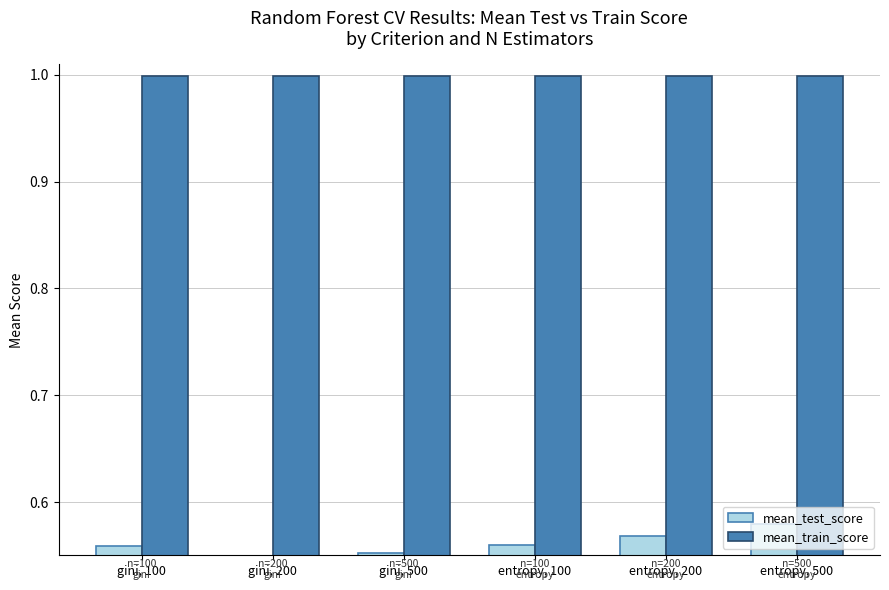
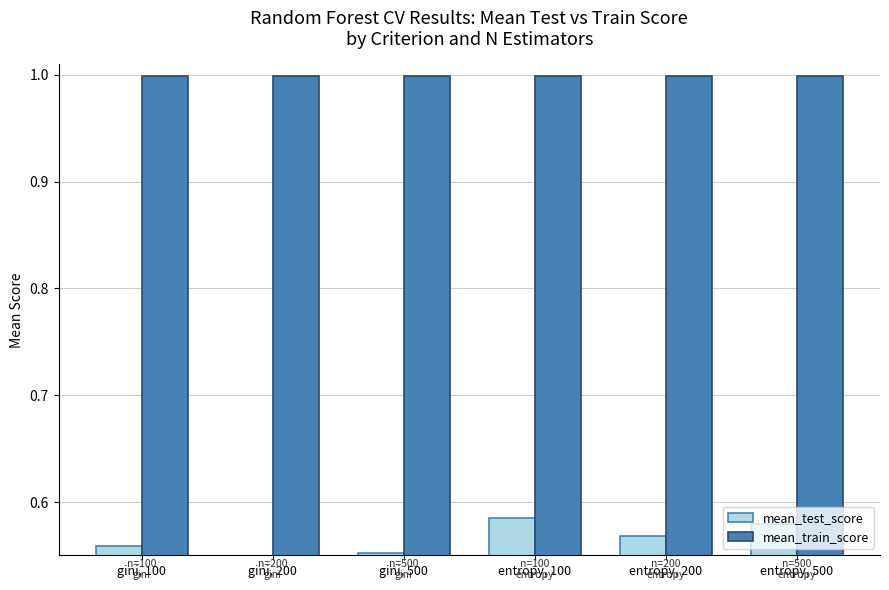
mean_test_score, entropy, 100: 0.559 -> 0.585
